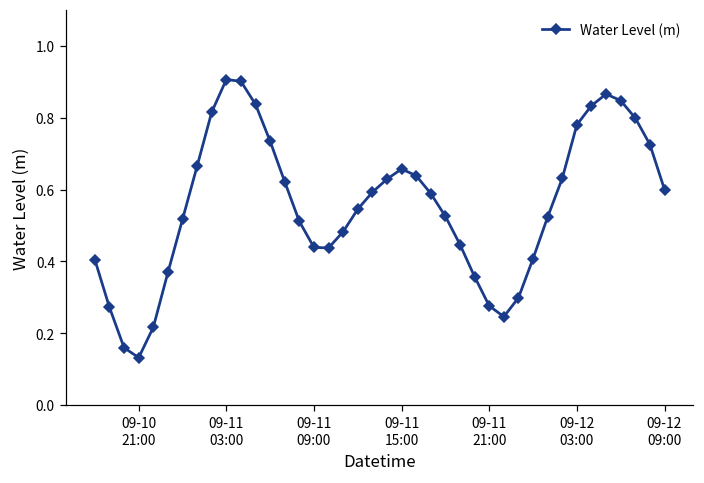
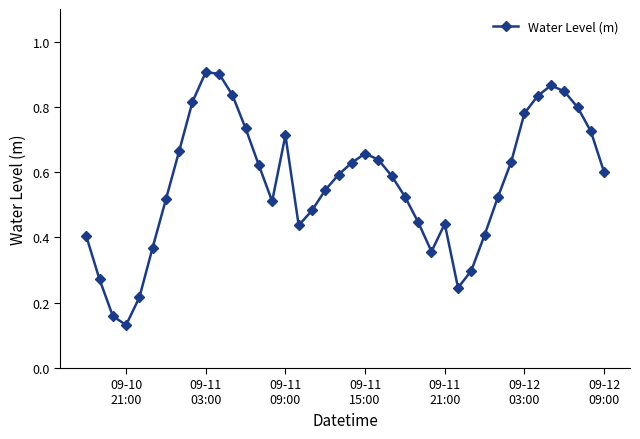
09-11 09:00: 0.44 -> 0.71
09-11 21:00: 0.28 -> 0.44
